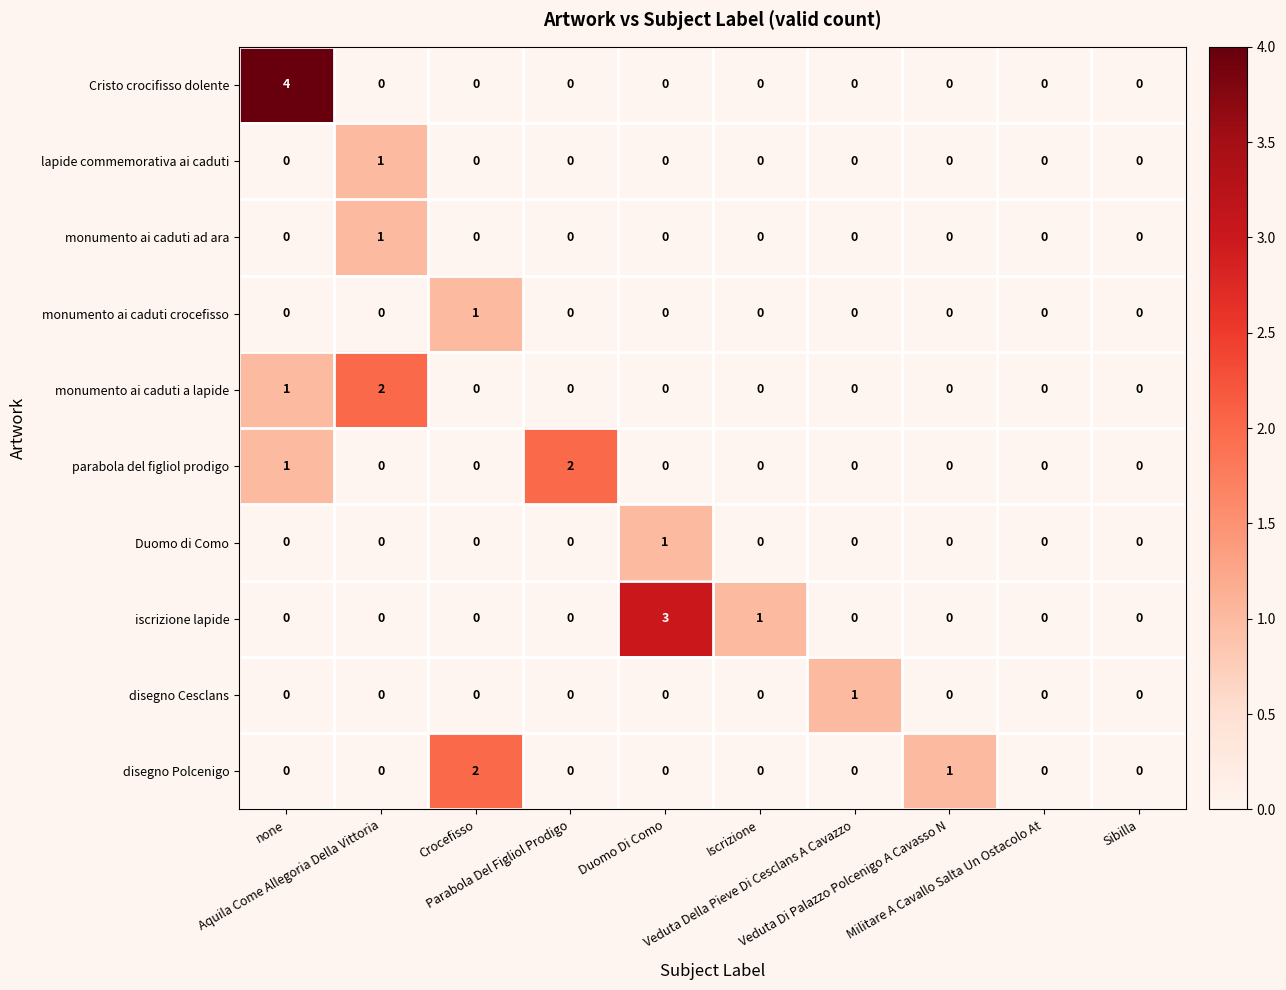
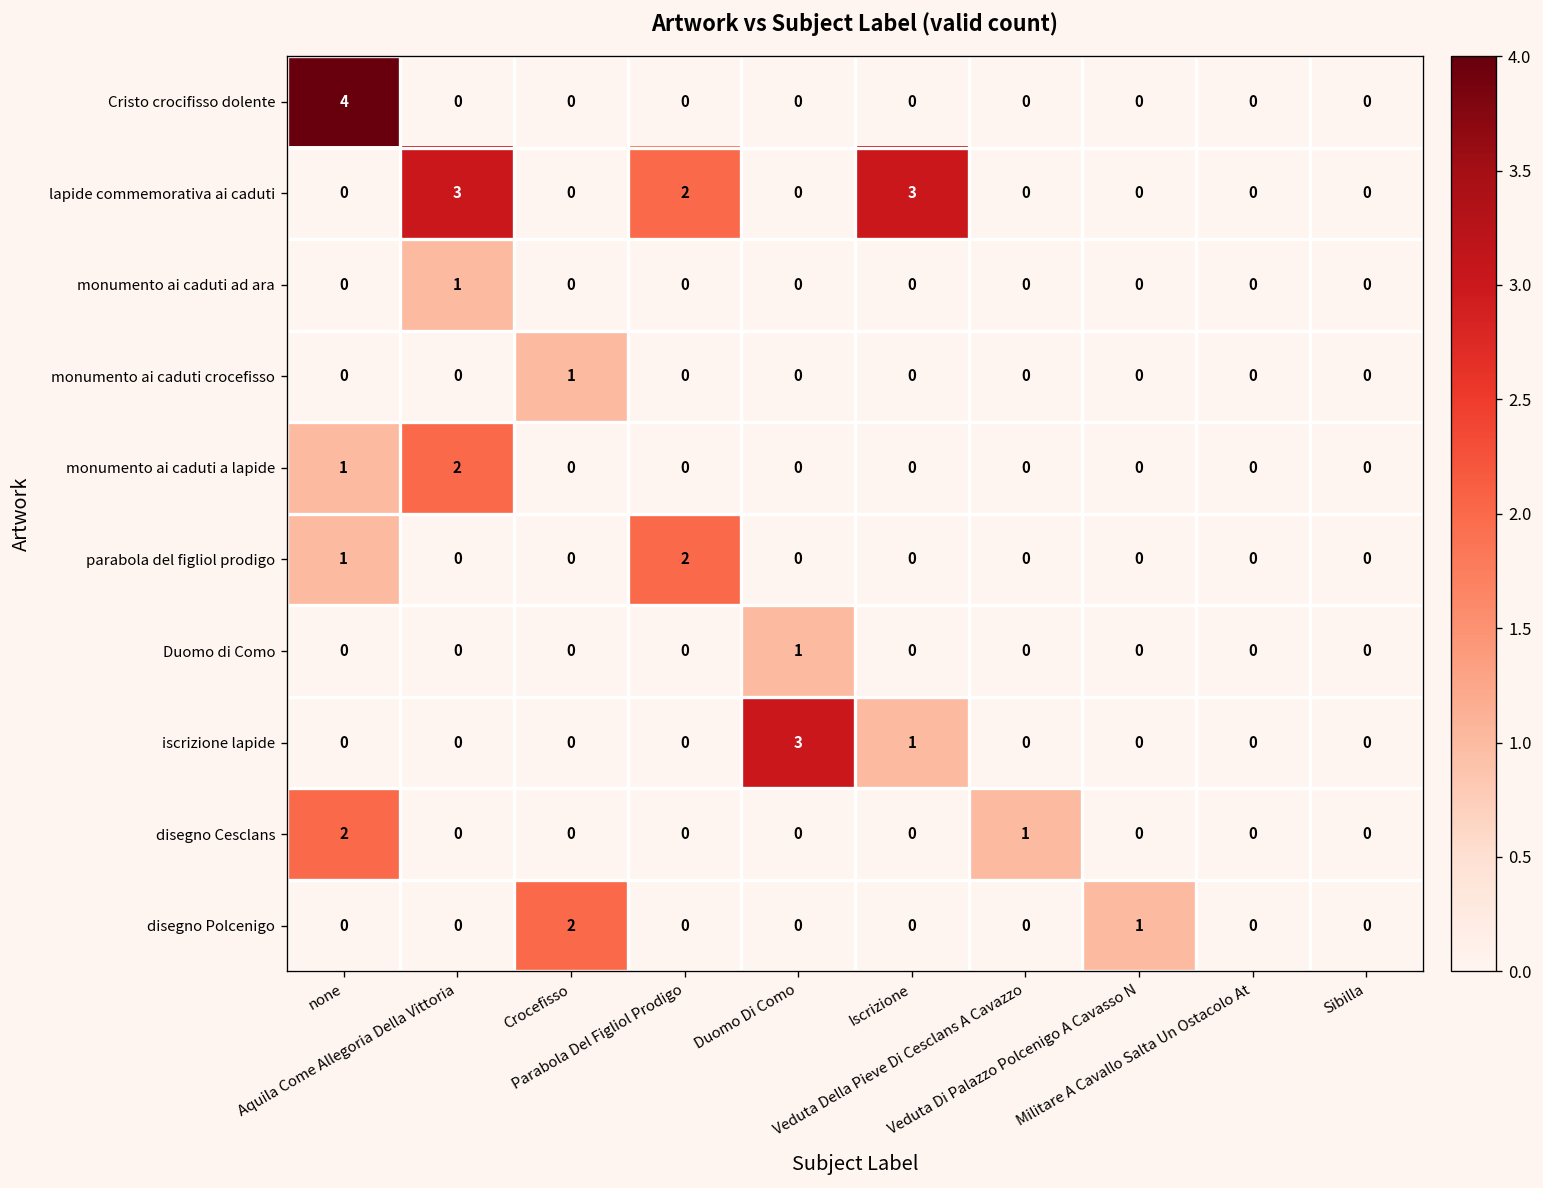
lapide commemorativa ai caduti, Aquila Come Allegoria Della Vittoria: 1 -> 3
lapide commemorativa ai caduti, Parabola Del Figliol Prodigo: 0 -> 2
lapide commemorativa ai caduti, Iscrizione: 0 -> 3
disegno Cesclans, none: 0 -> 2
